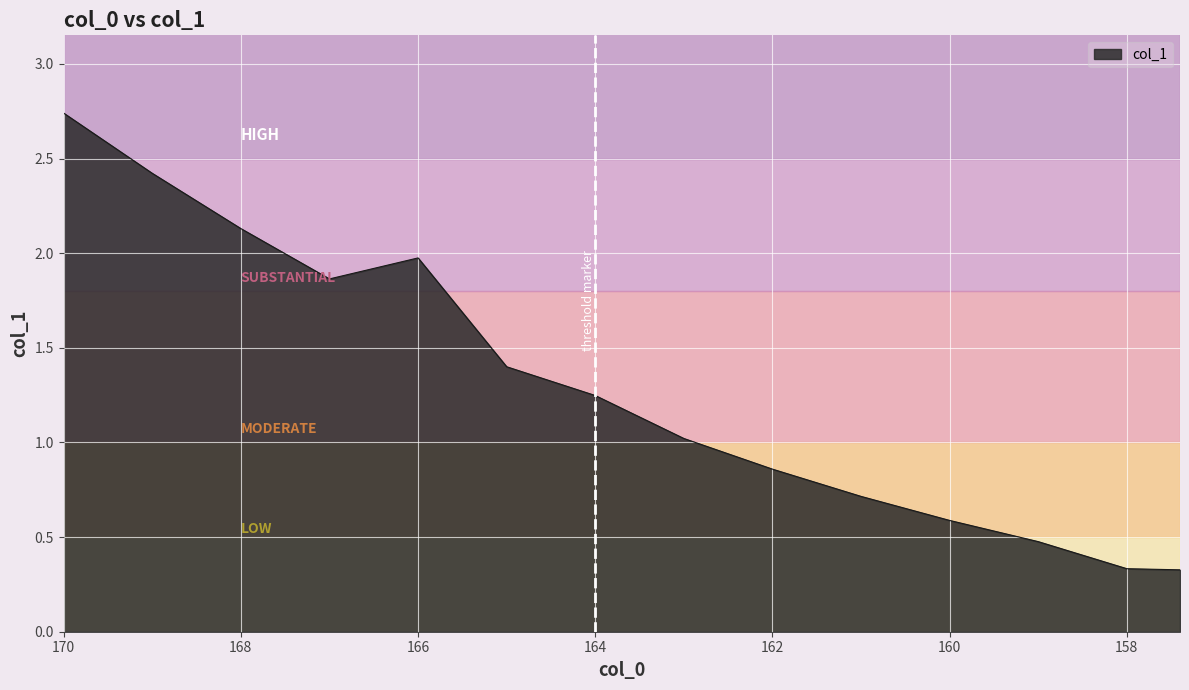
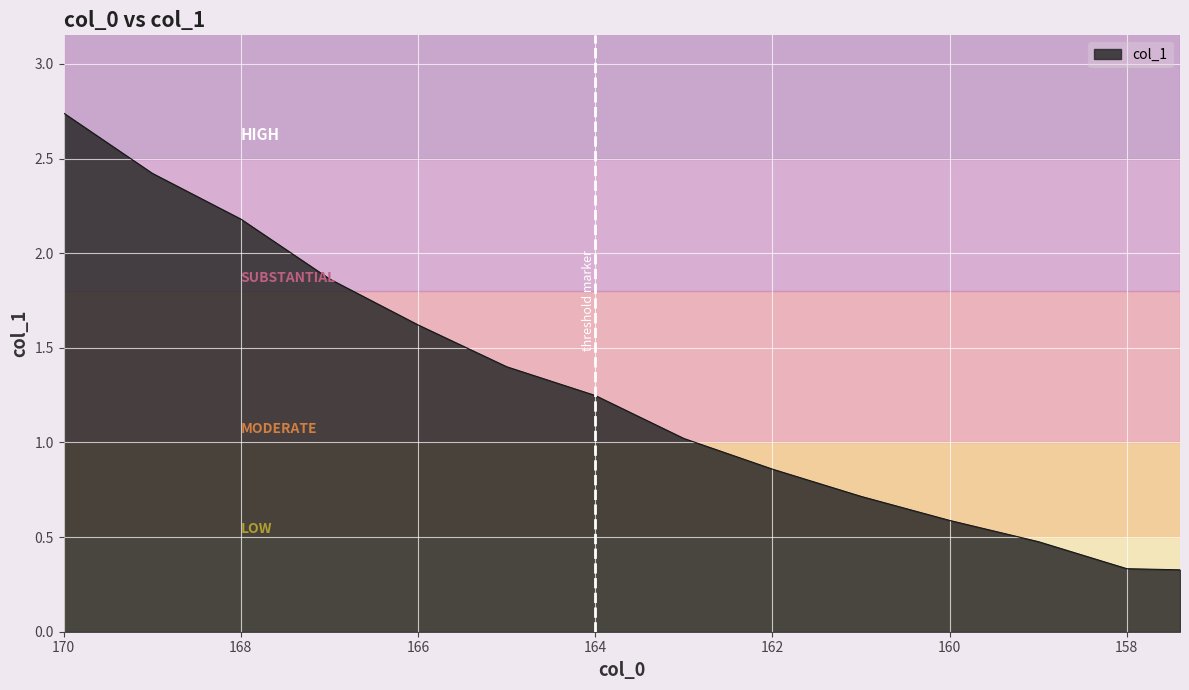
168: 2.13 -> 2.18
166: 1.98 -> 1.62
